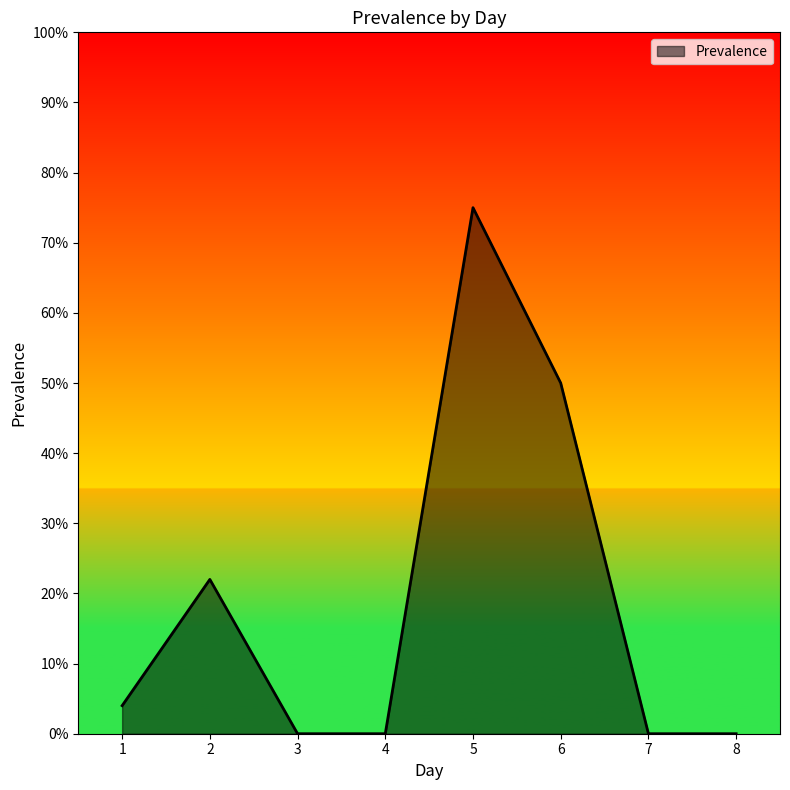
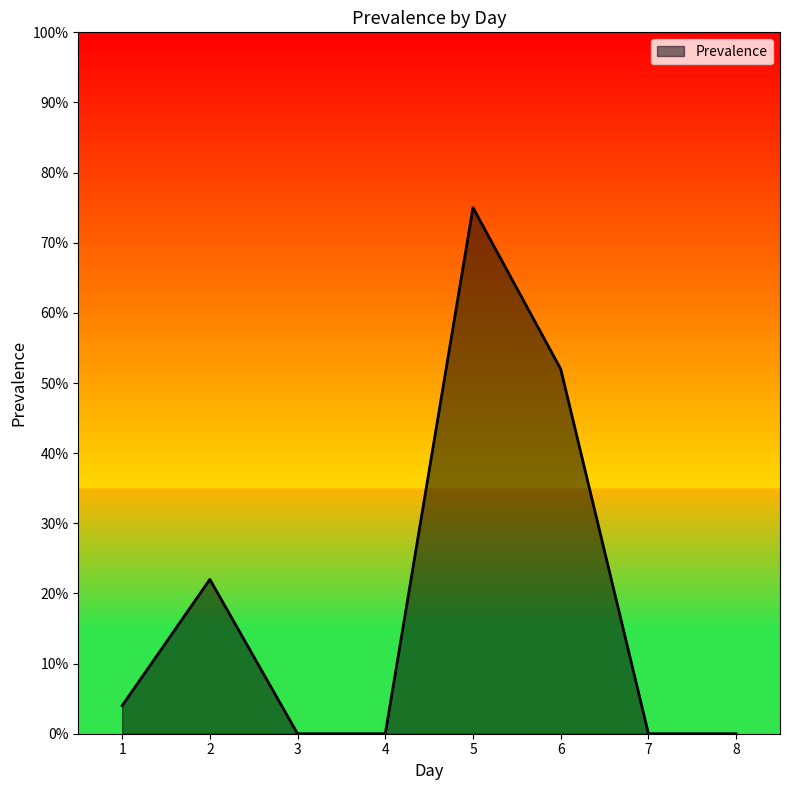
6: 50% -> 52%
